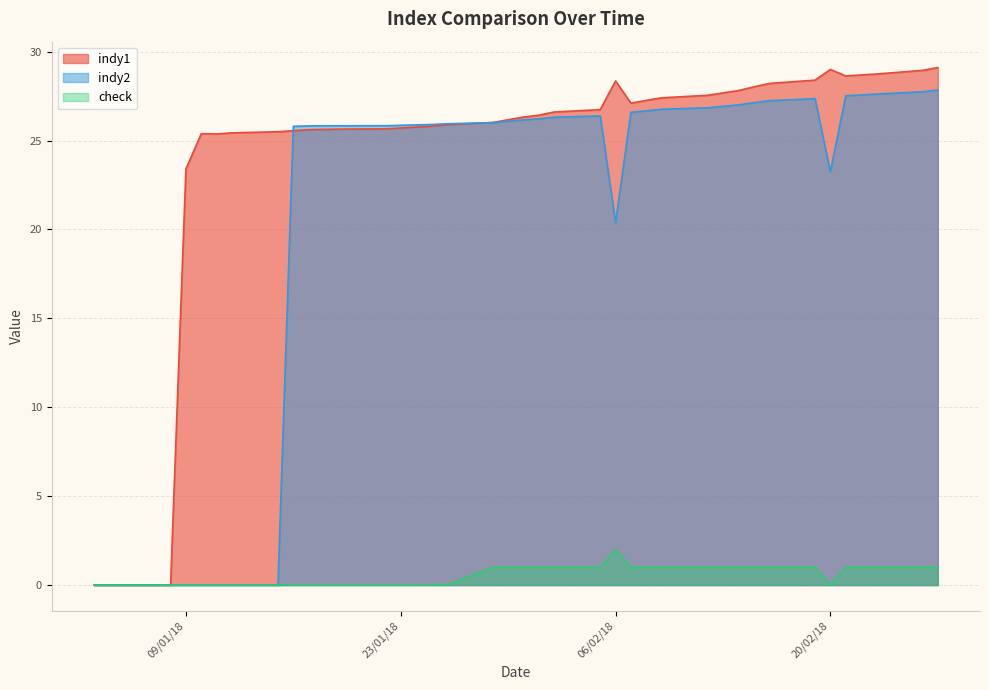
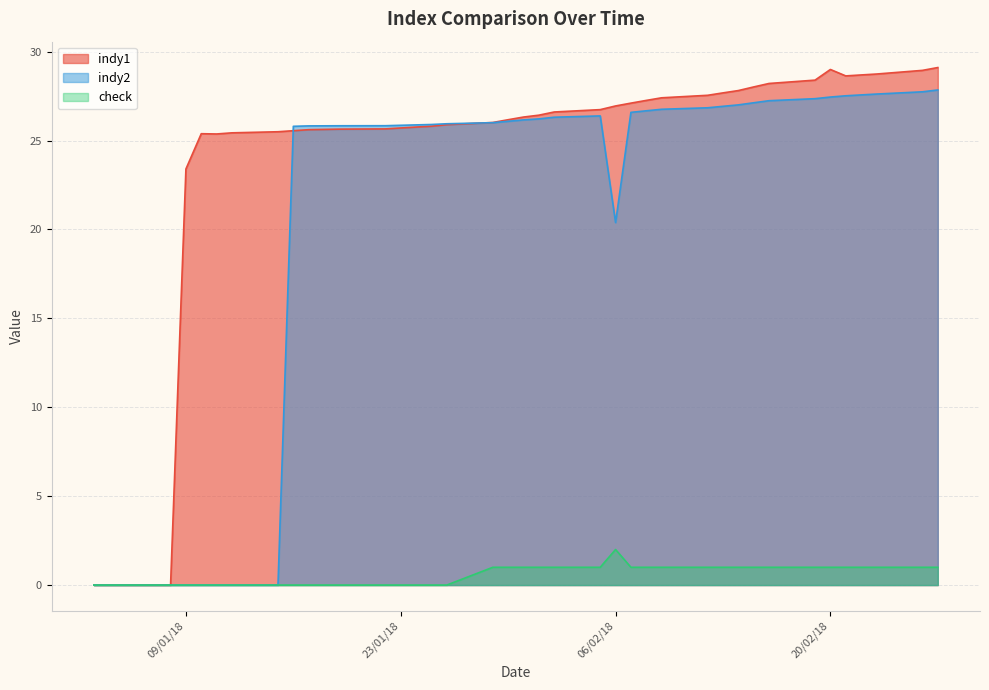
indy1, 06/02/18: 28.4 -> 26.9
indy2, 20/02/18: 23.2 -> 27.4
check, 20/02/18: 0 -> 1
